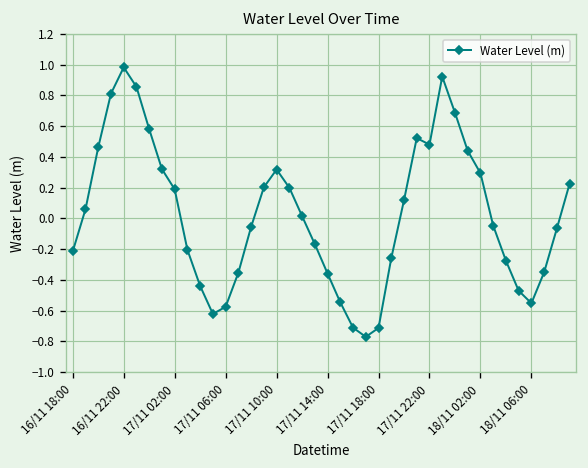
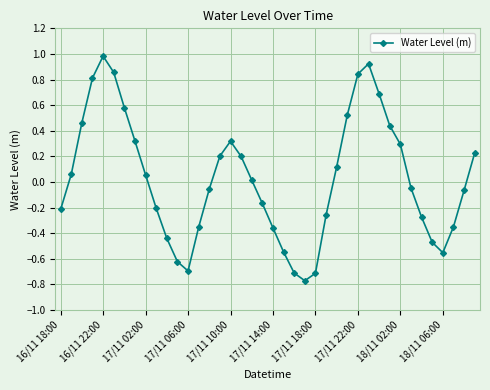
17/11 02:00: 0.19 -> 0.06
17/11 06:00: -0.57 -> -0.69
17/11 22:00: 0.48 -> 0.84
